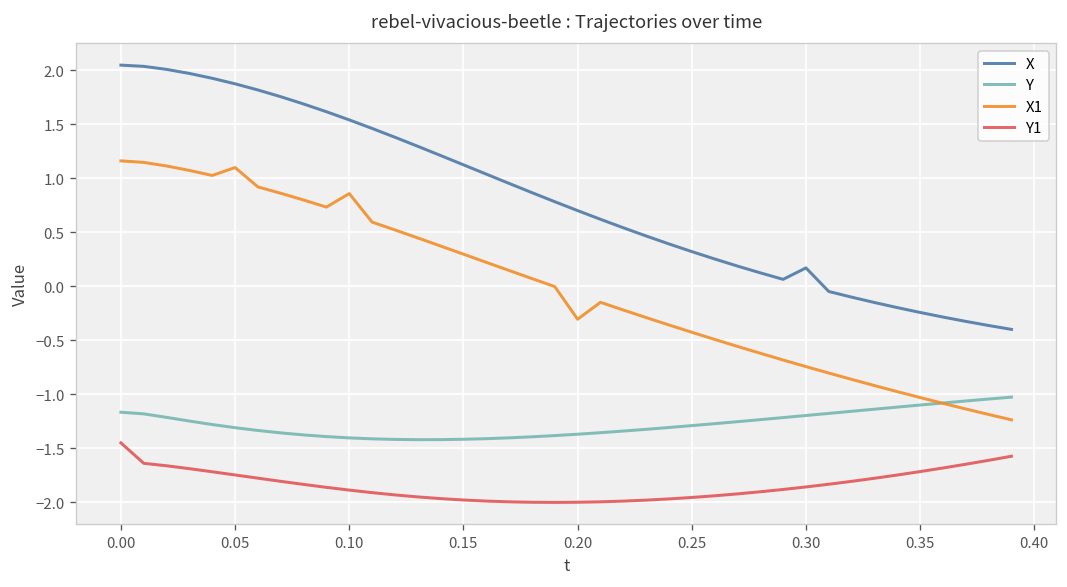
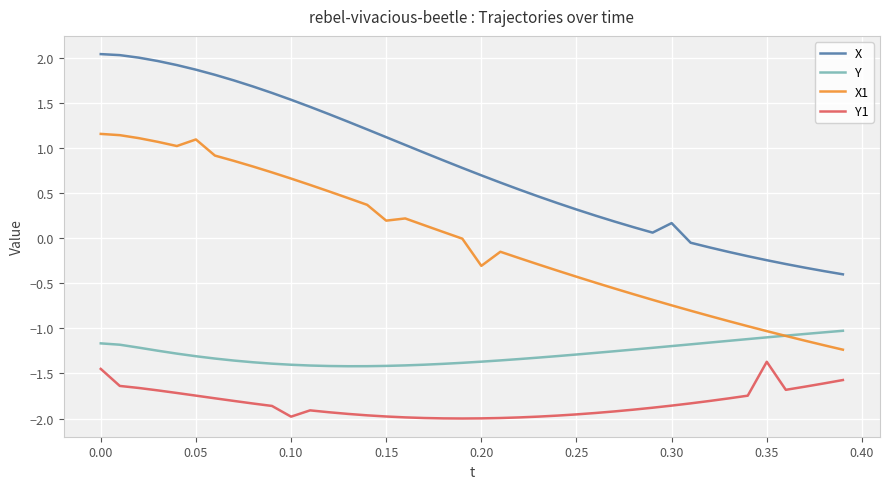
X1, 0.10: 0.9 -> 0.7
Y1, 0.10: -1.9 -> -2.0
X1, 0.15: 0.3 -> 0.2
Y1, 0.35: -1.7 -> -1.4
